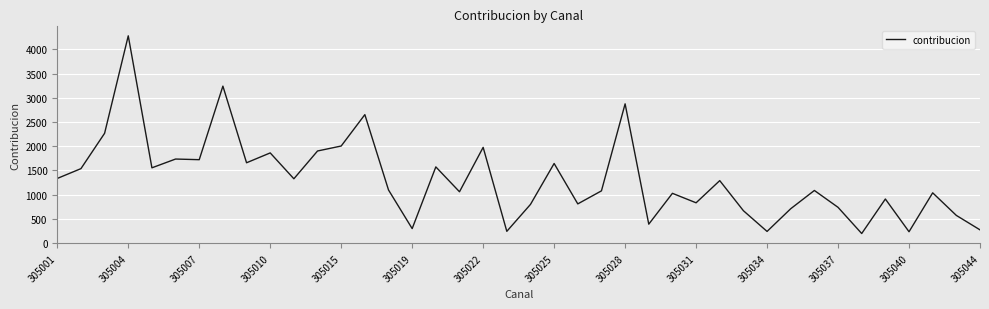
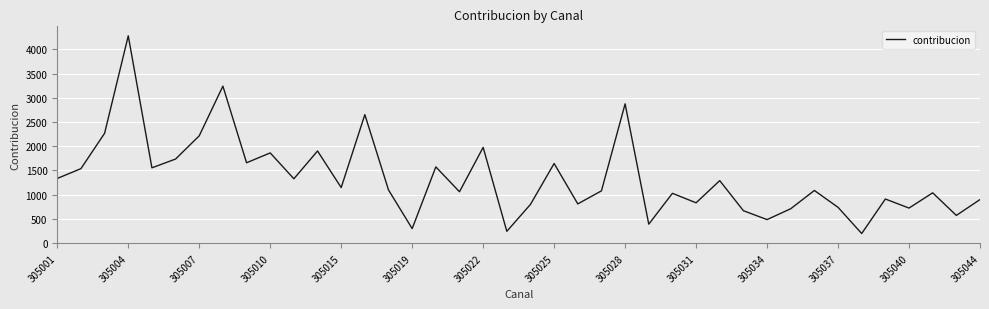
305007: 1700 -> 2200
305015: 2000 -> 1100
305034: 200 -> 500
305040: 200 -> 700
305044: 300 -> 900
